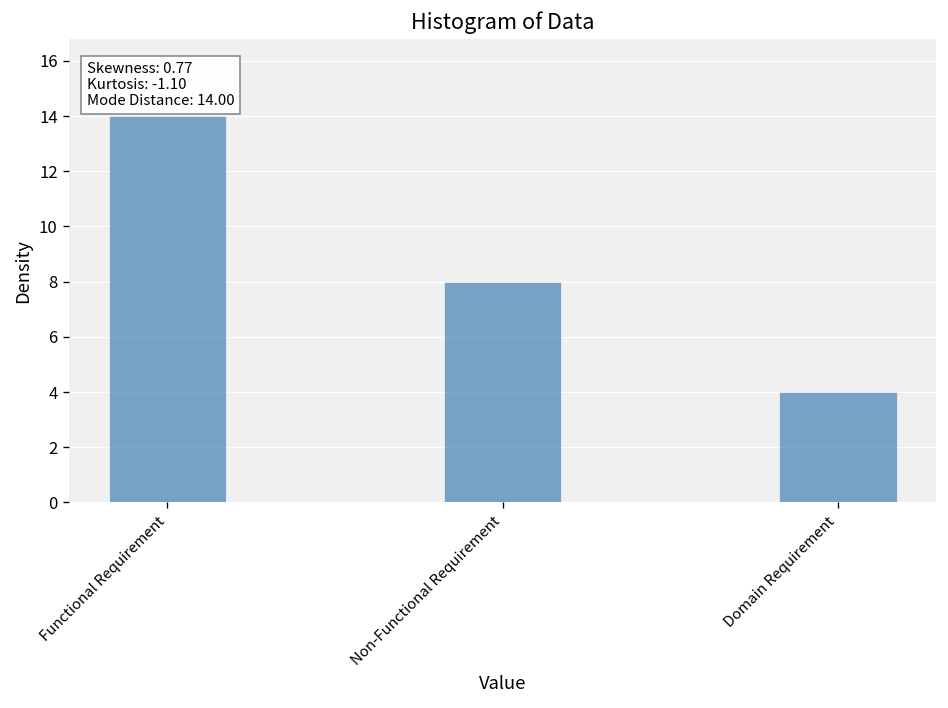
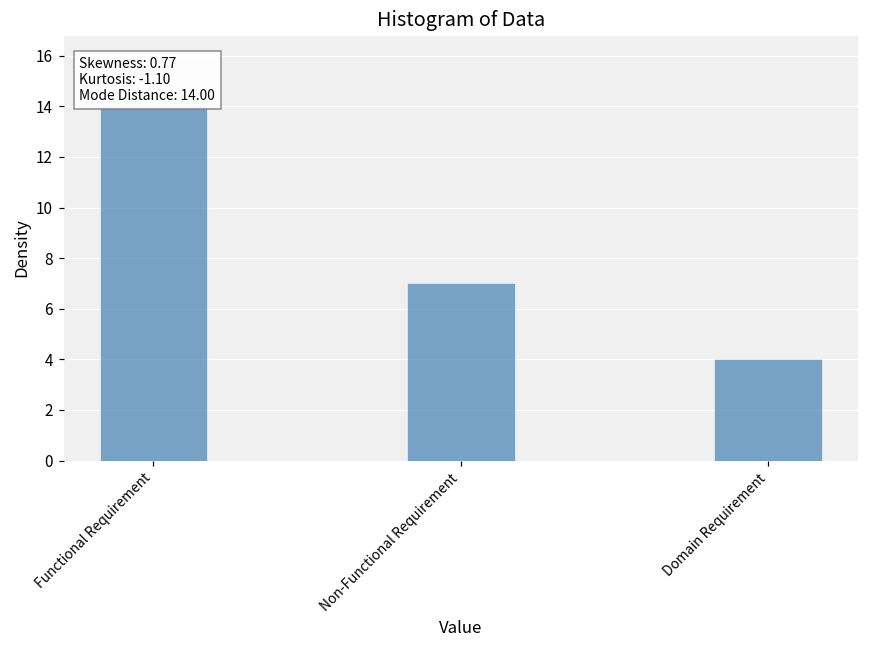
Non-Functional Requirement: 8 -> 7
